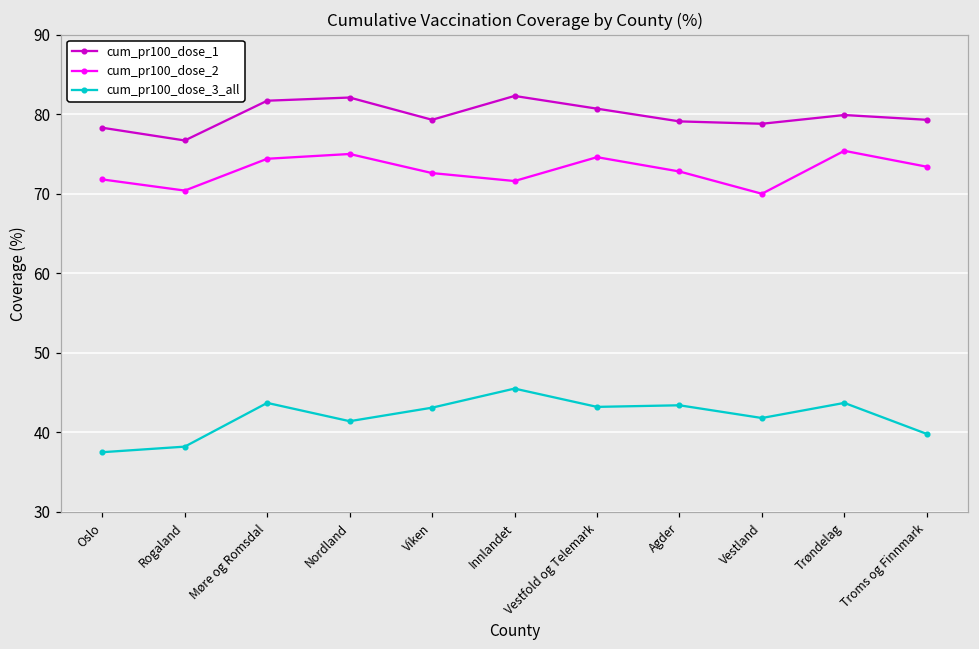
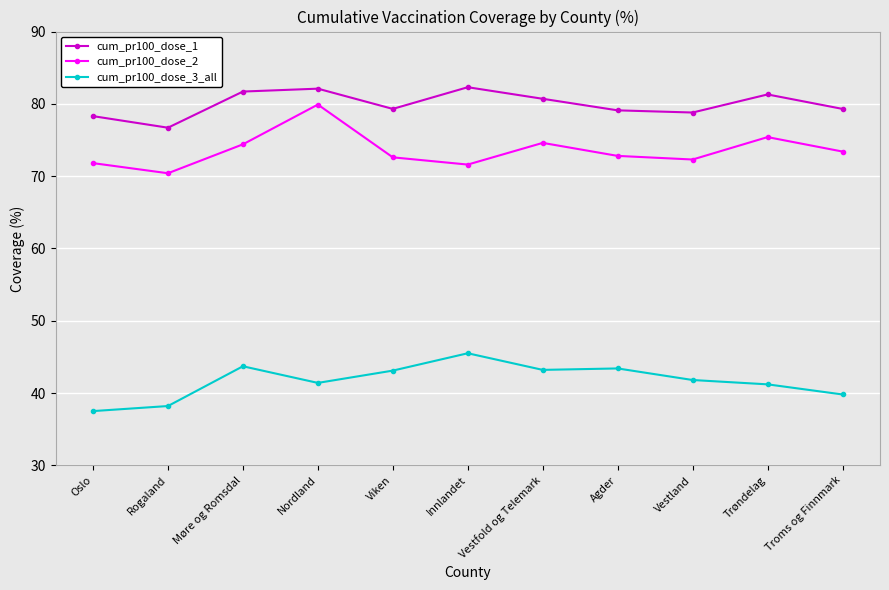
cum_pr100_dose_2, Nordland: 75 -> 80
cum_pr100_dose_2, Vestland: 70 -> 72
cum_pr100_dose_1, Trøndelag: 80 -> 81
cum_pr100_dose_3_all, Trøndelag: 44 -> 41
